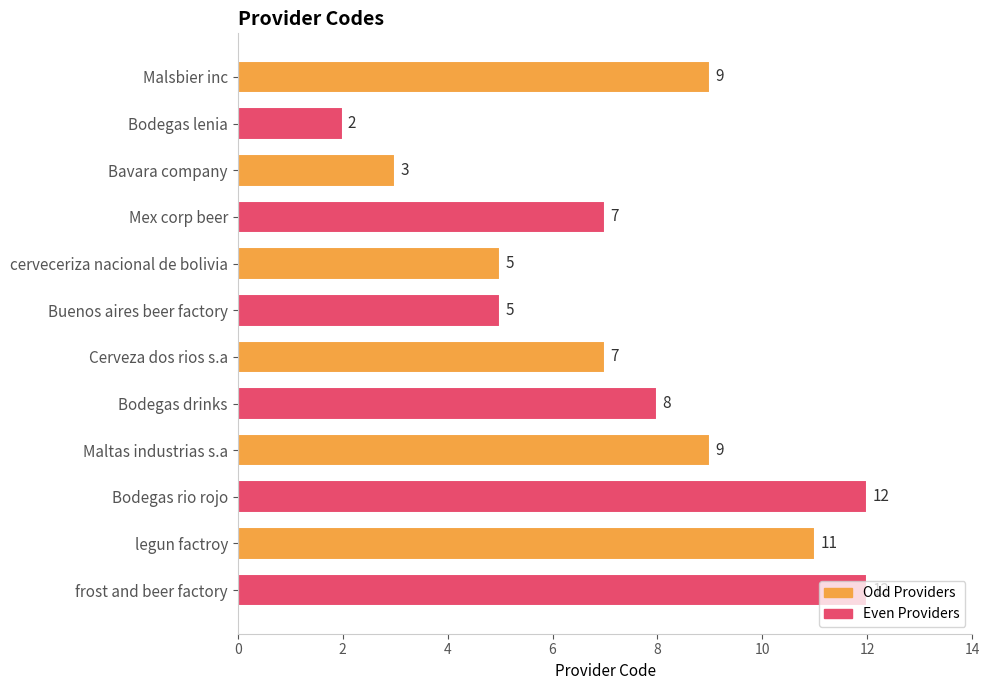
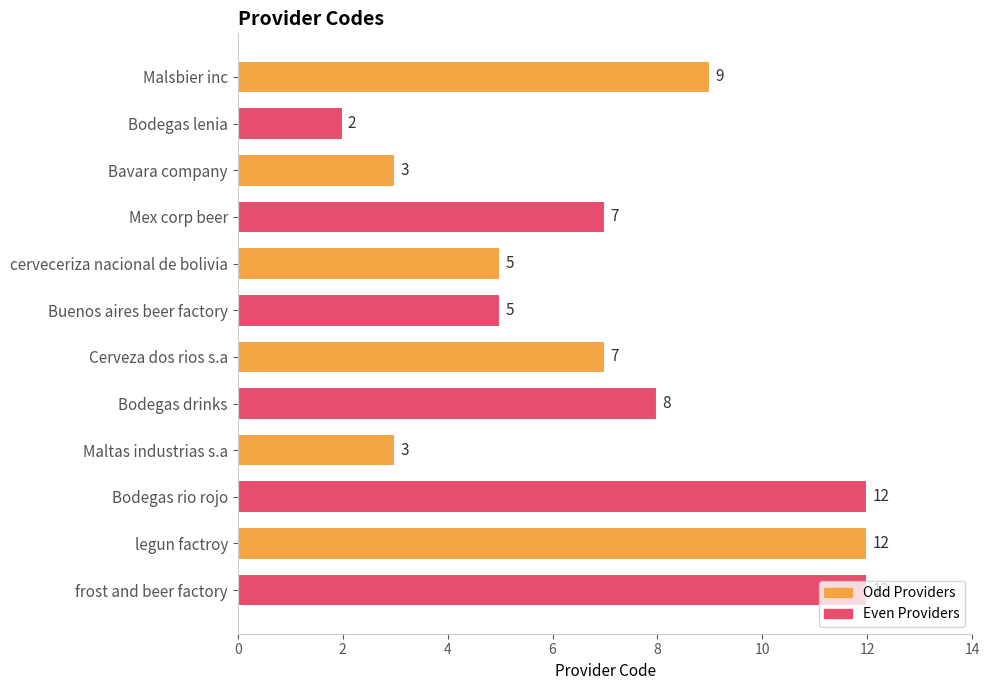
Maltas industrias s.a: 9 -> 3
legun factroy: 11 -> 12
